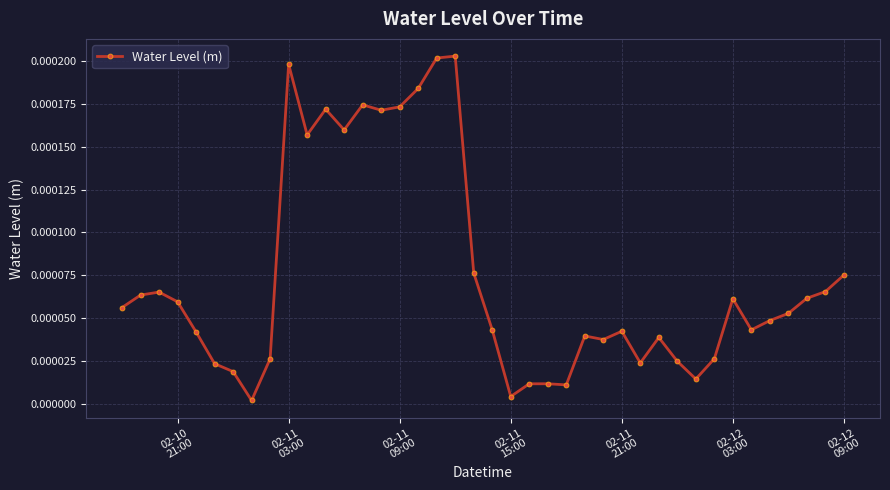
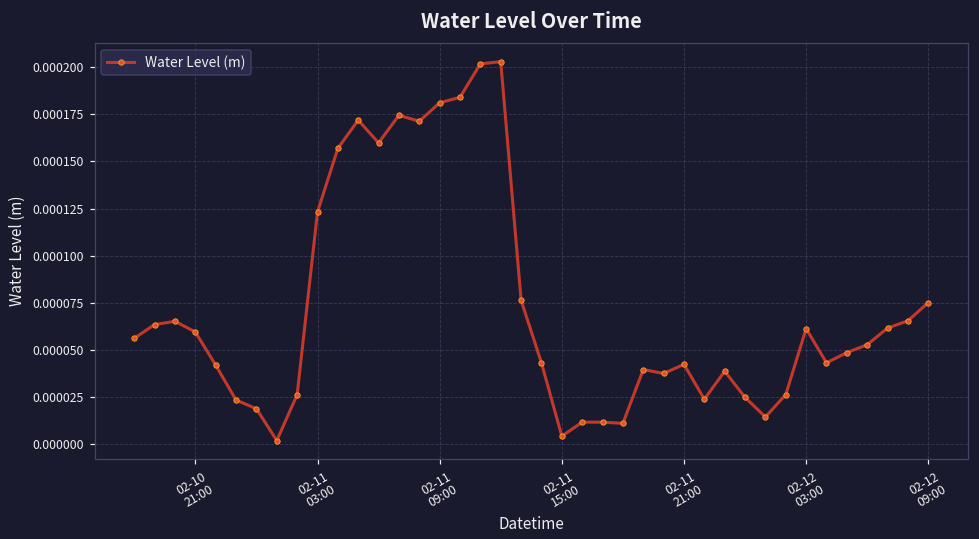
02-11 03:00: 0.000198 -> 0.000123
02-11 09:00: 0.000173 -> 0.000181
